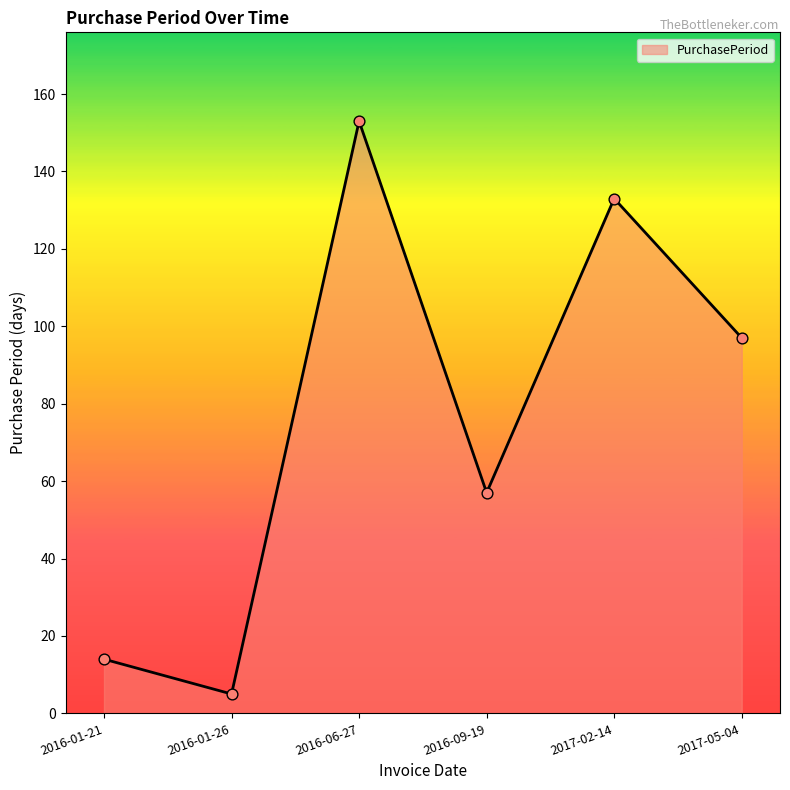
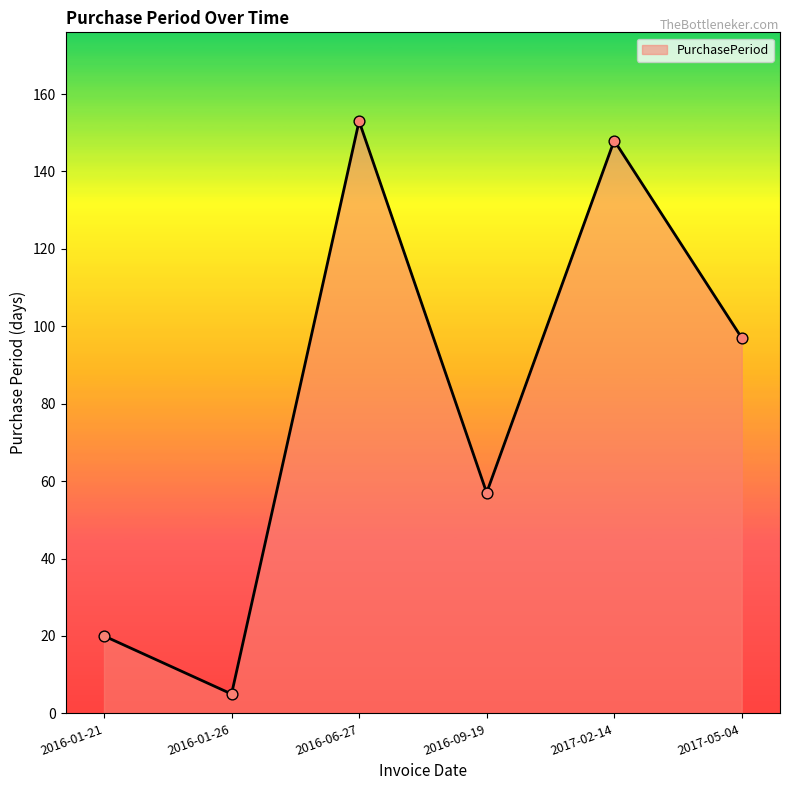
2016-01-21: 14 -> 20
2017-02-14: 133 -> 148
